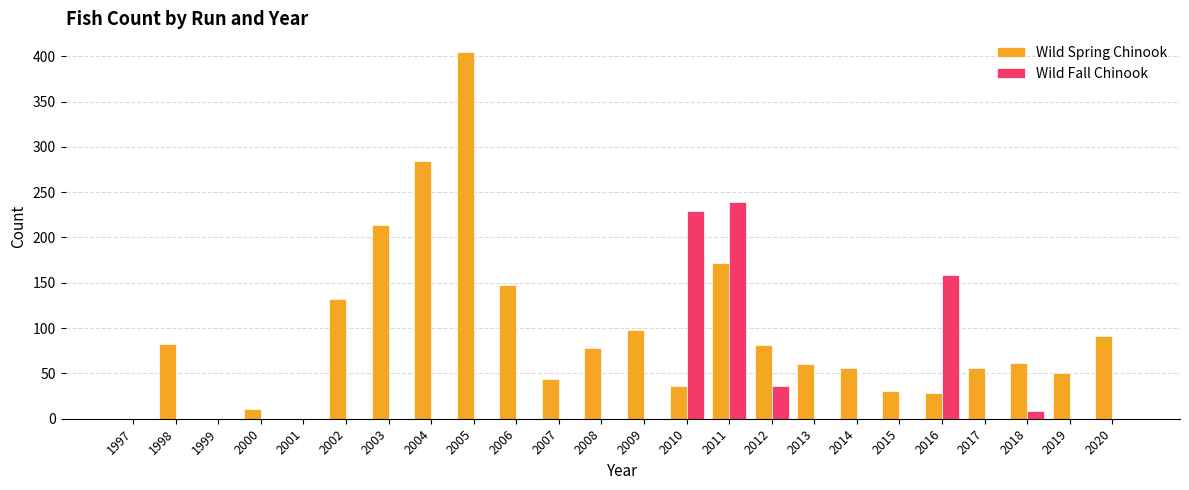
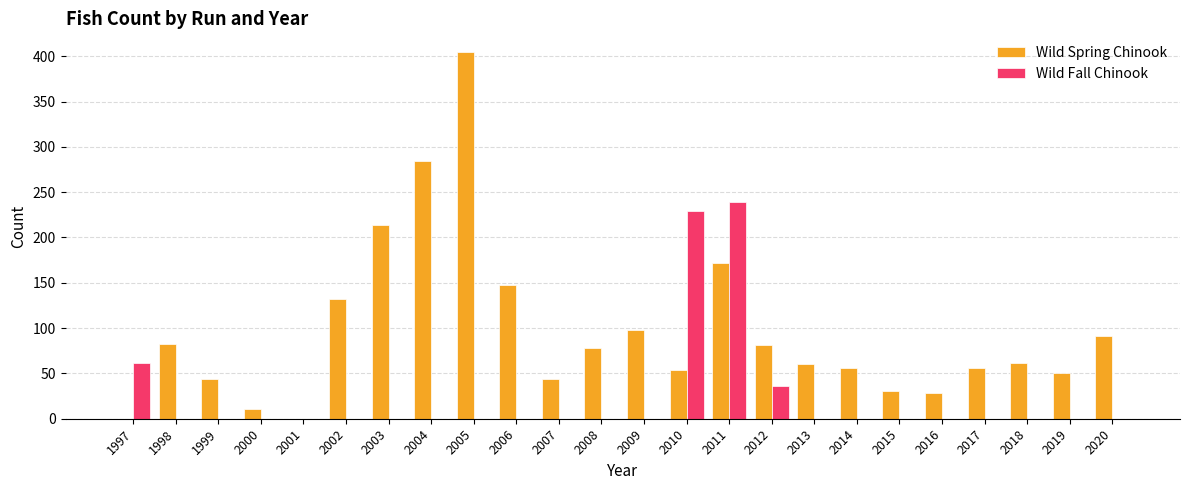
Wild Fall Chinook, 1997: 0 -> 60
Wild Spring Chinook, 1999: 0 -> 40
Wild Spring Chinook, 2010: 40 -> 50
Wild Fall Chinook, 2016: 160 -> 0
Wild Fall Chinook, 2018: 10 -> 0
